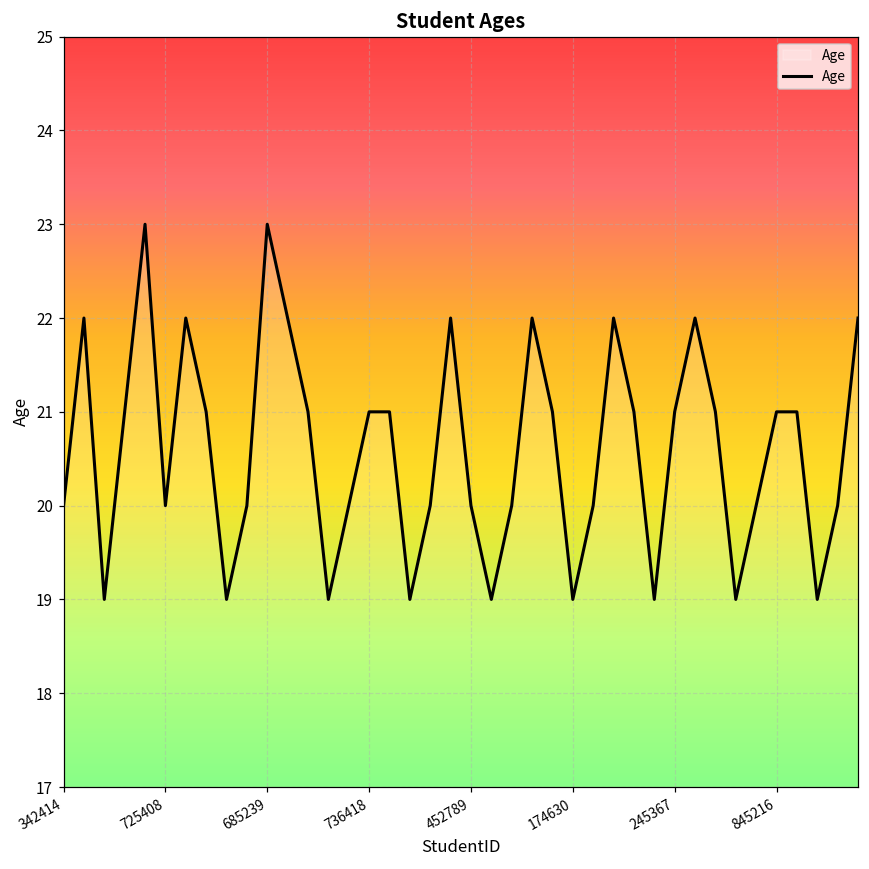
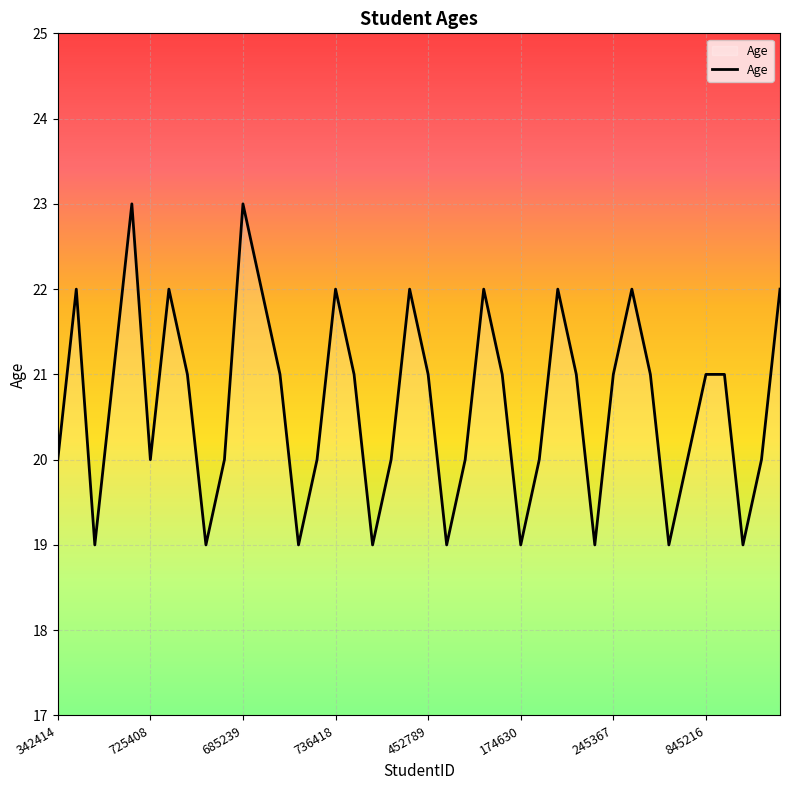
736418: 21 -> 22
452789: 20 -> 21
